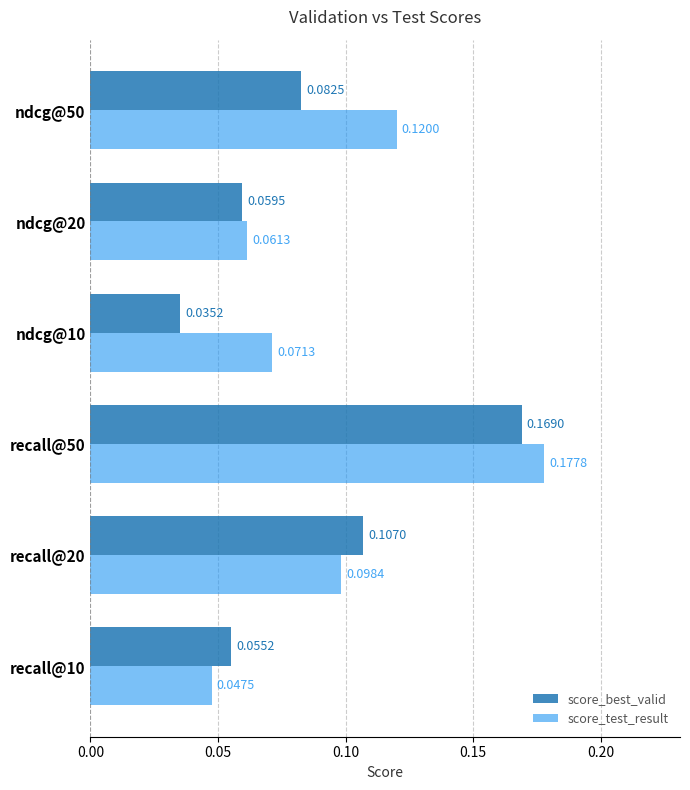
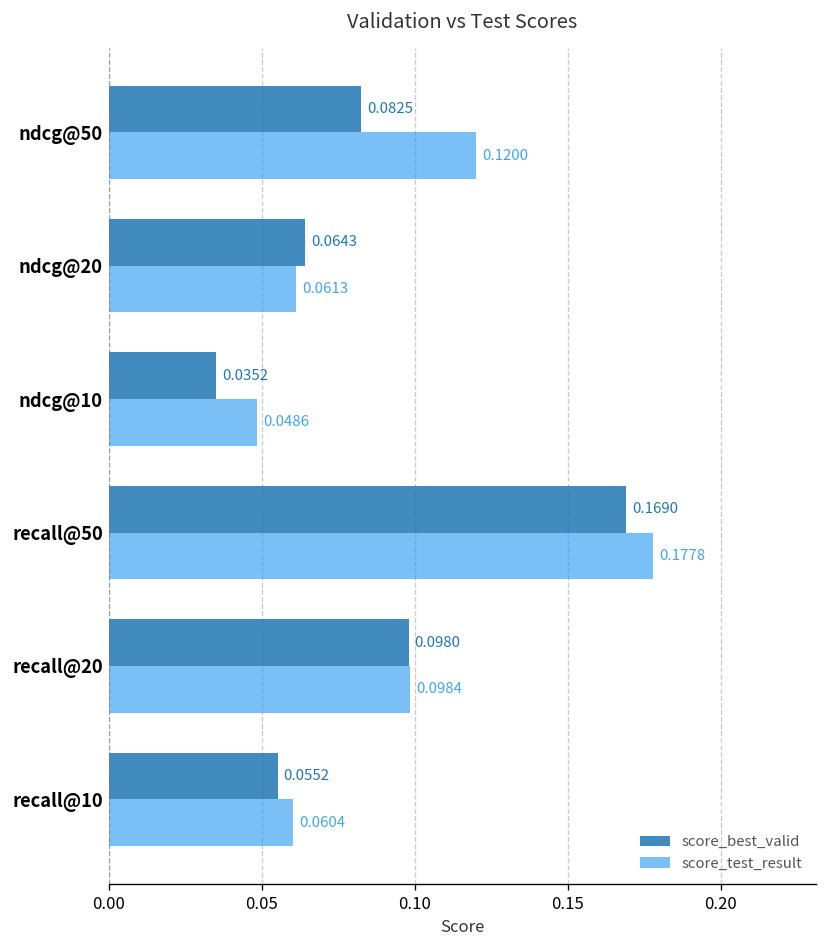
score_best_valid, ndcg@20: 0.0595 -> 0.0643
score_test_result, ndcg@10: 0.0713 -> 0.0486
score_best_valid, recall@20: 0.1070 -> 0.0980
score_test_result, recall@10: 0.0475 -> 0.0604
